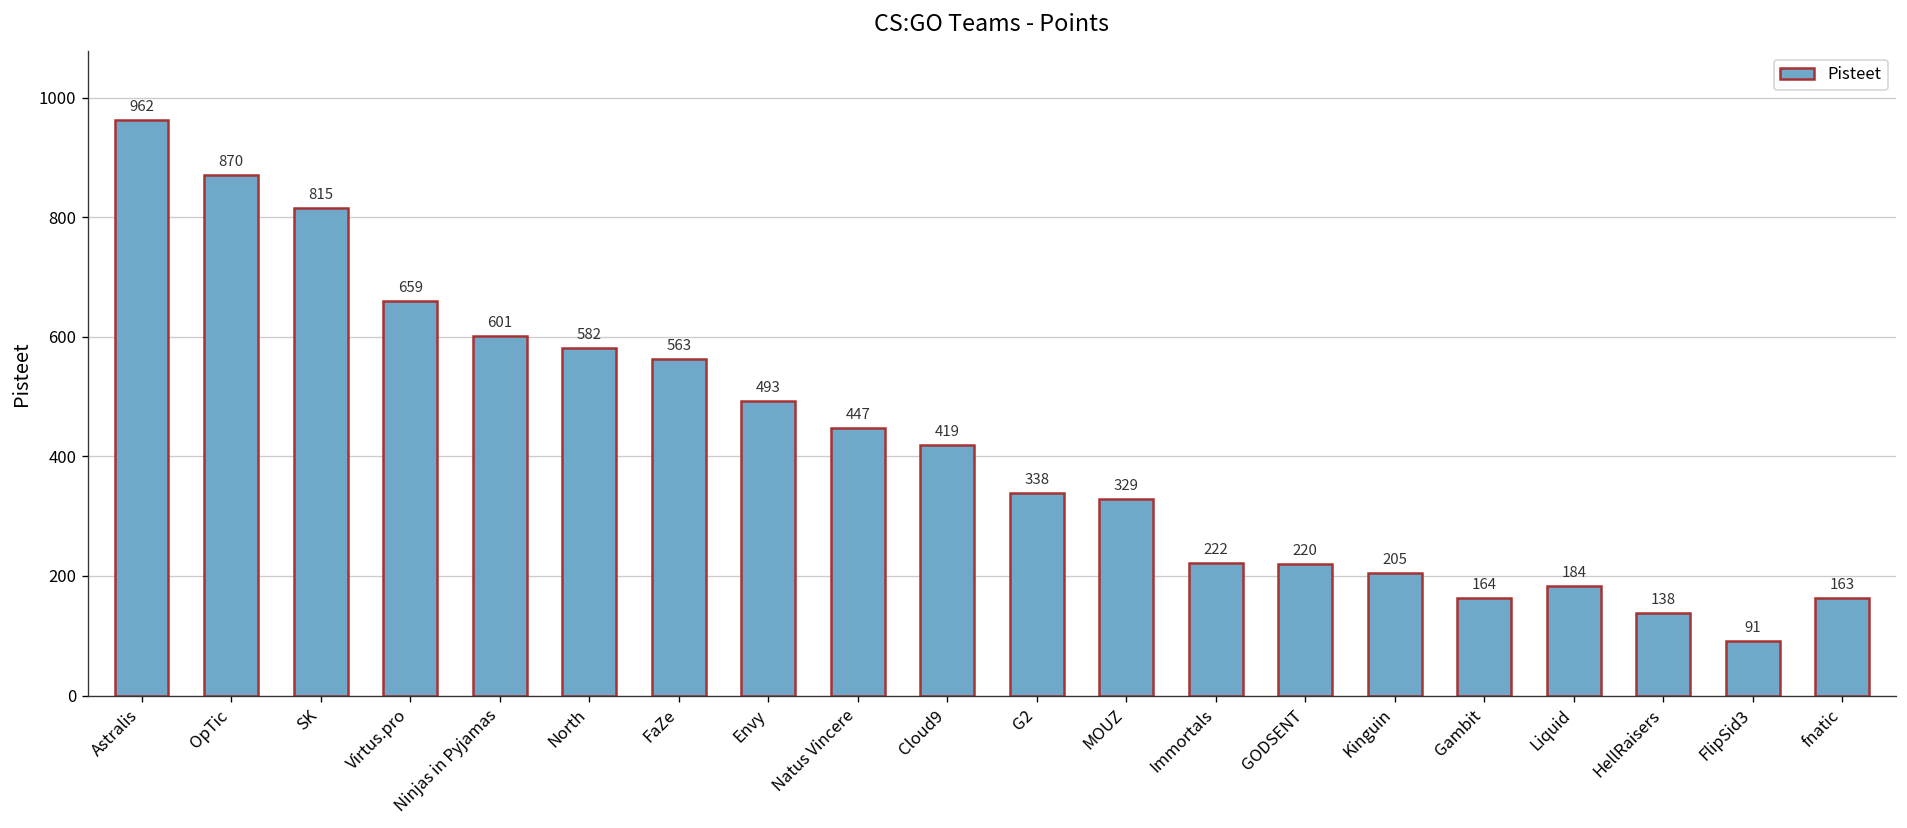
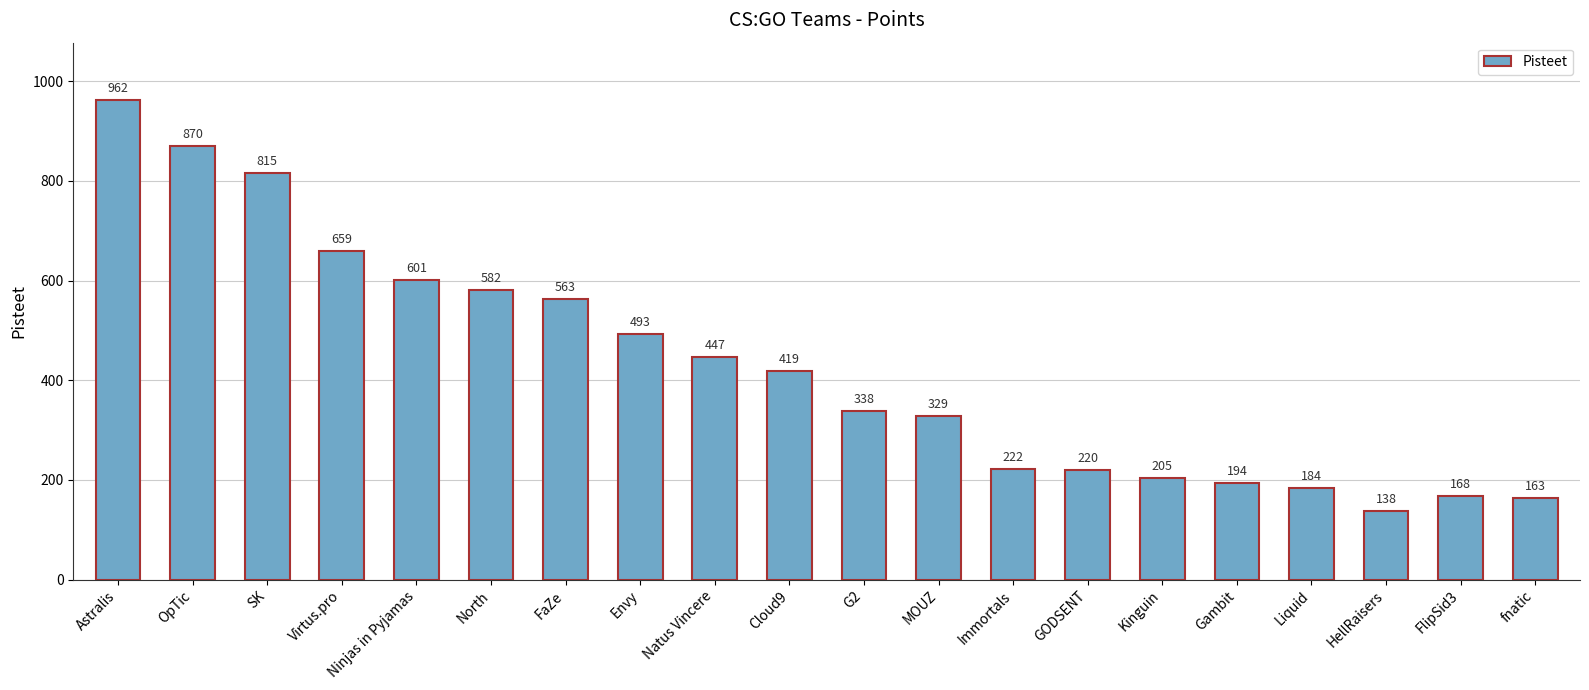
Gambit: 164 -> 194
FlipSid3: 91 -> 168
